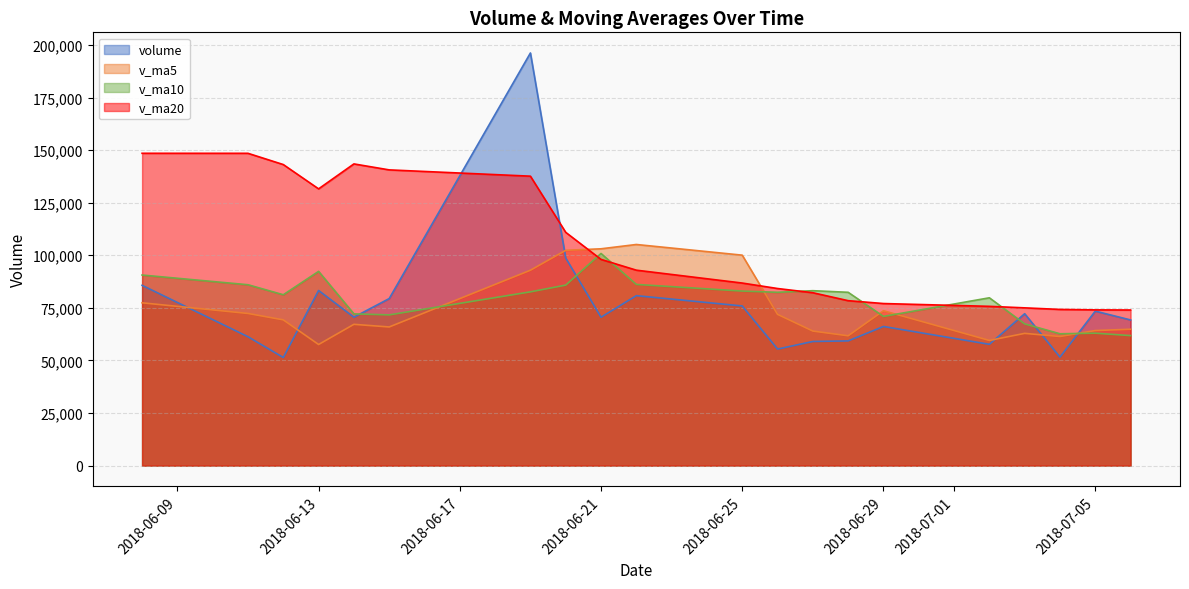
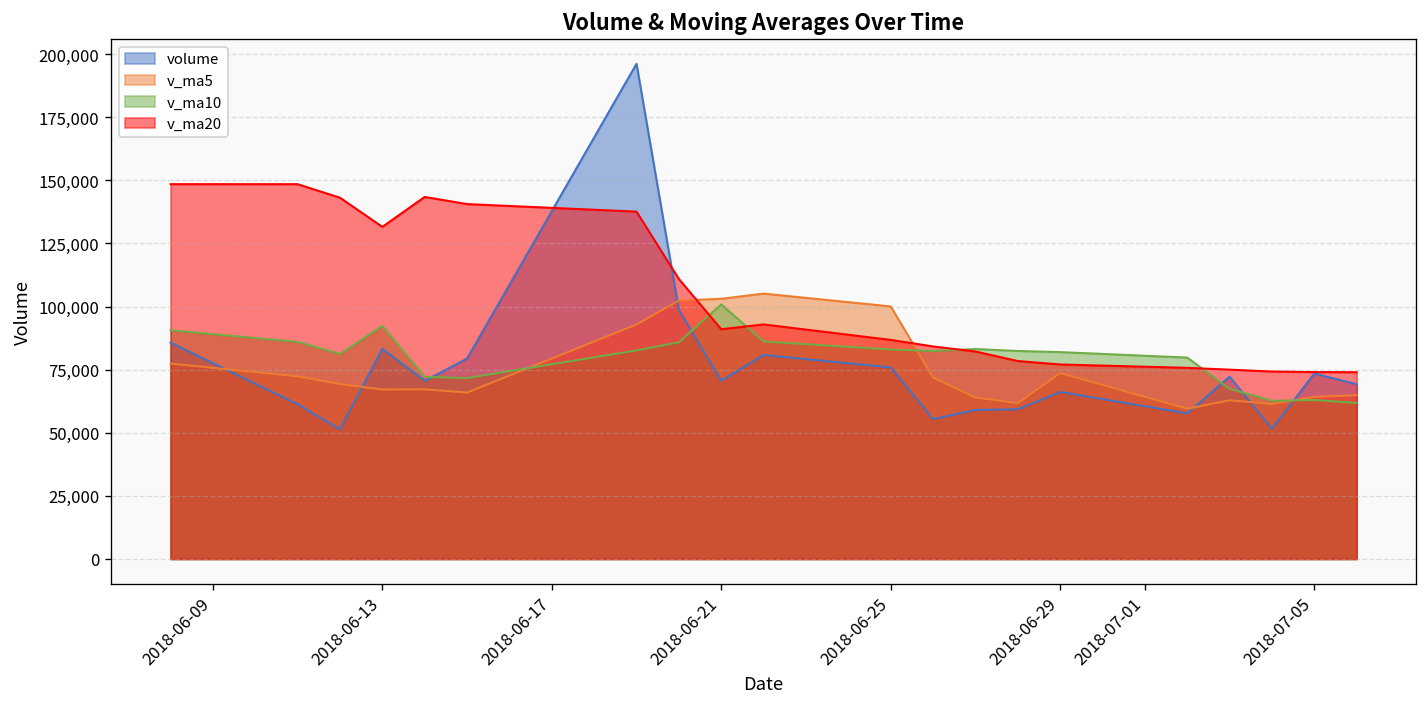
v_ma5, 2018-06-13: 58,000 -> 67,000
v_ma20, 2018-06-21: 98,000 -> 91,000
v_ma10, 2018-06-29: 71,000 -> 82,000
